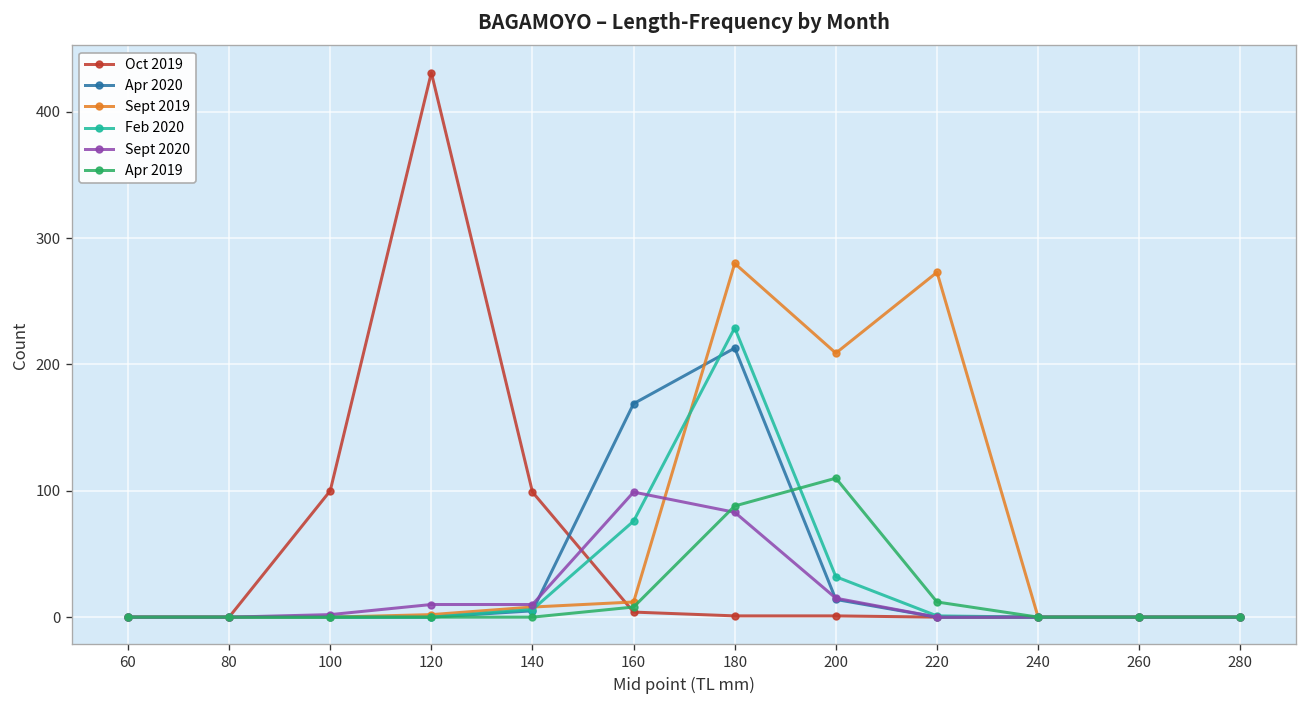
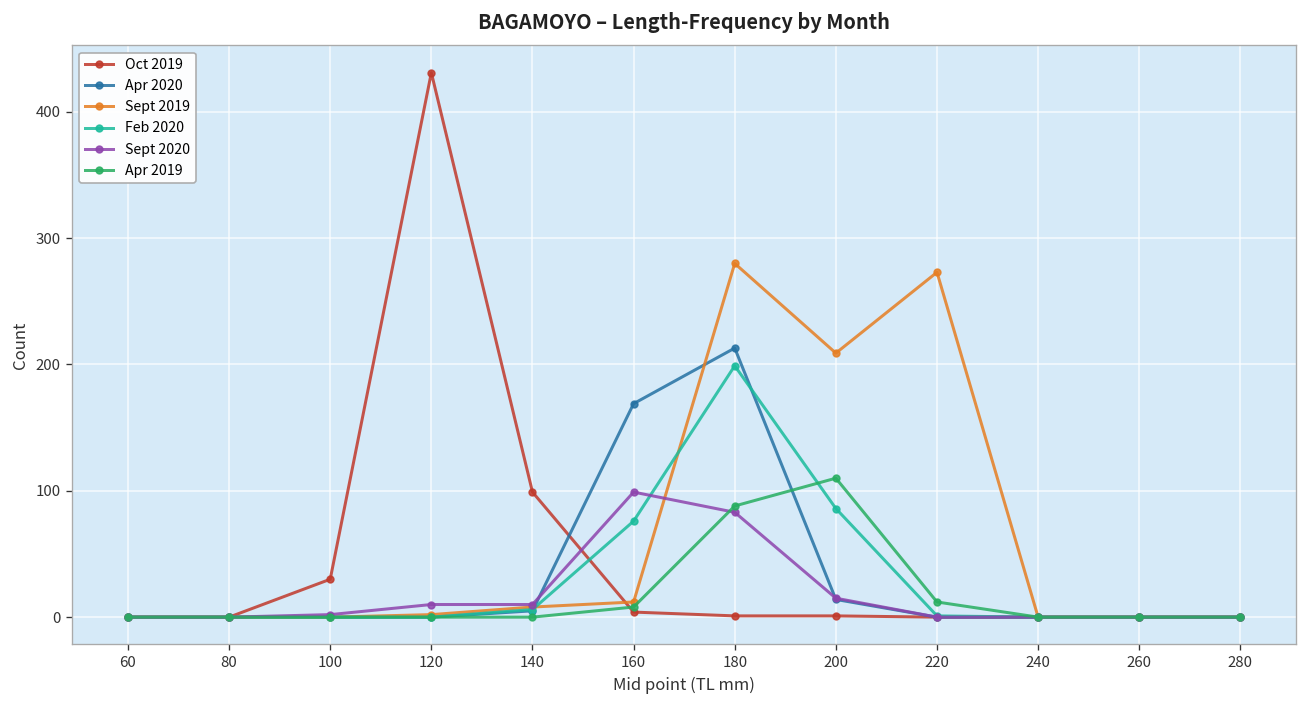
Oct 2019, 100: 100 -> 30
Feb 2020, 180: 229 -> 199
Feb 2020, 200: 32 -> 86
